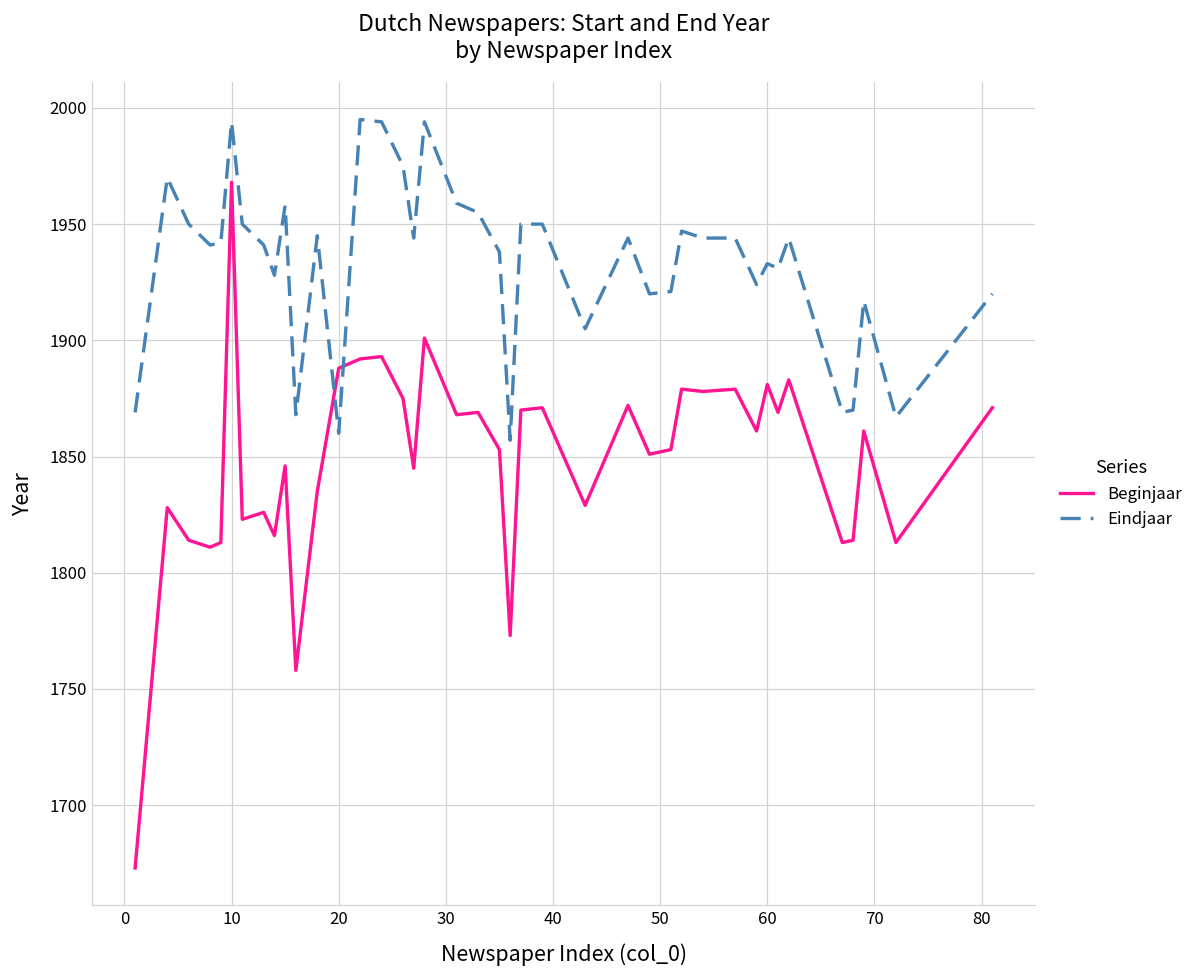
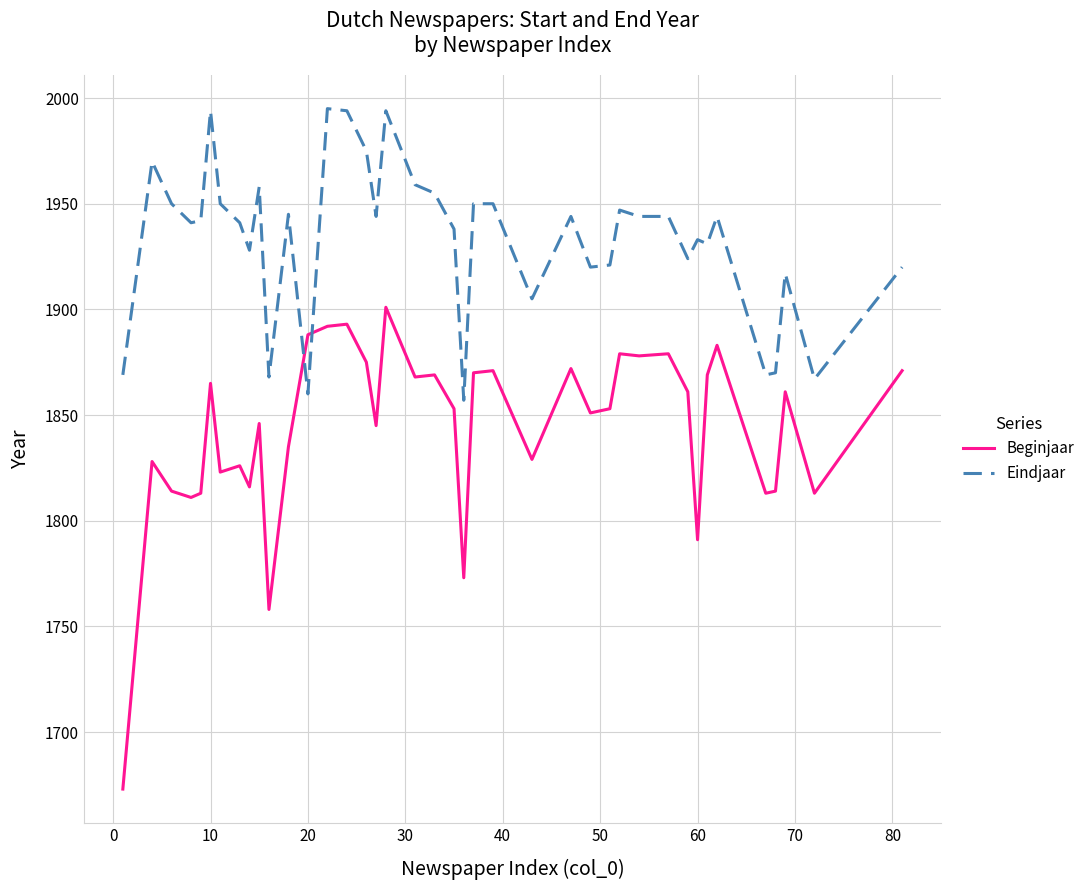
Beginjaar, 10: 1968 -> 1865
Beginjaar, 60: 1881 -> 1791
